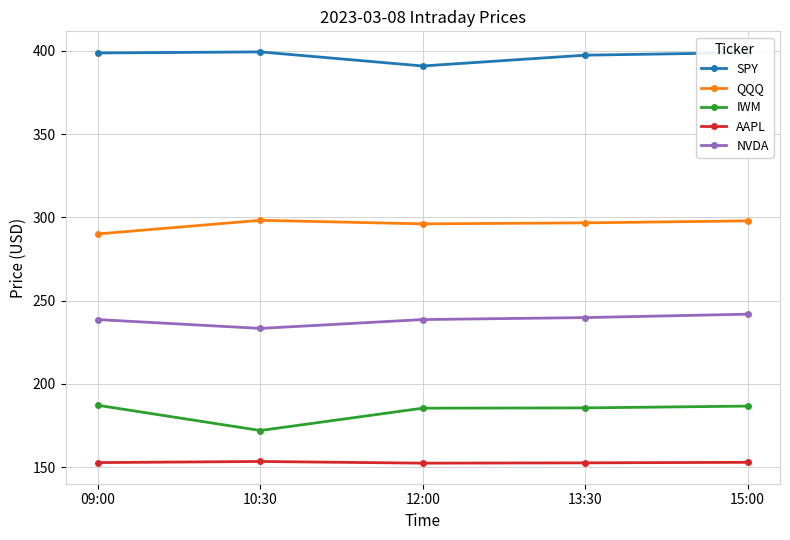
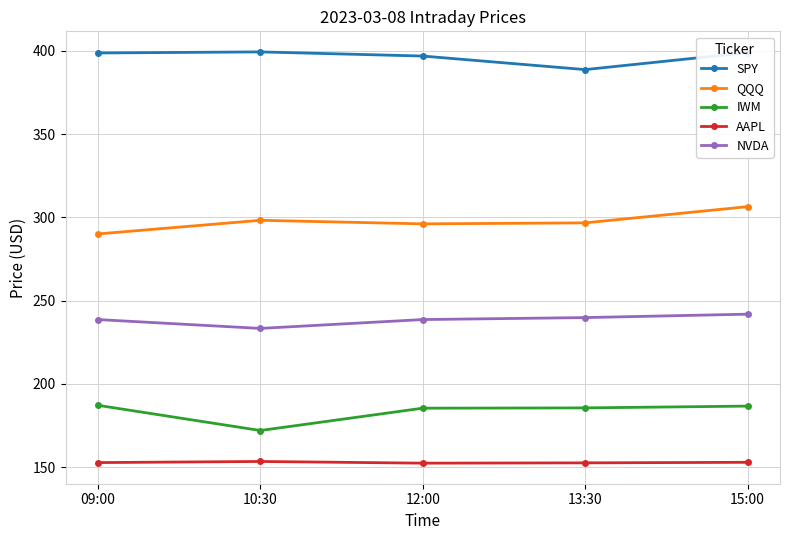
SPY, 12:00: 391 -> 397
SPY, 13:30: 397 -> 389
QQQ, 15:00: 298 -> 306
